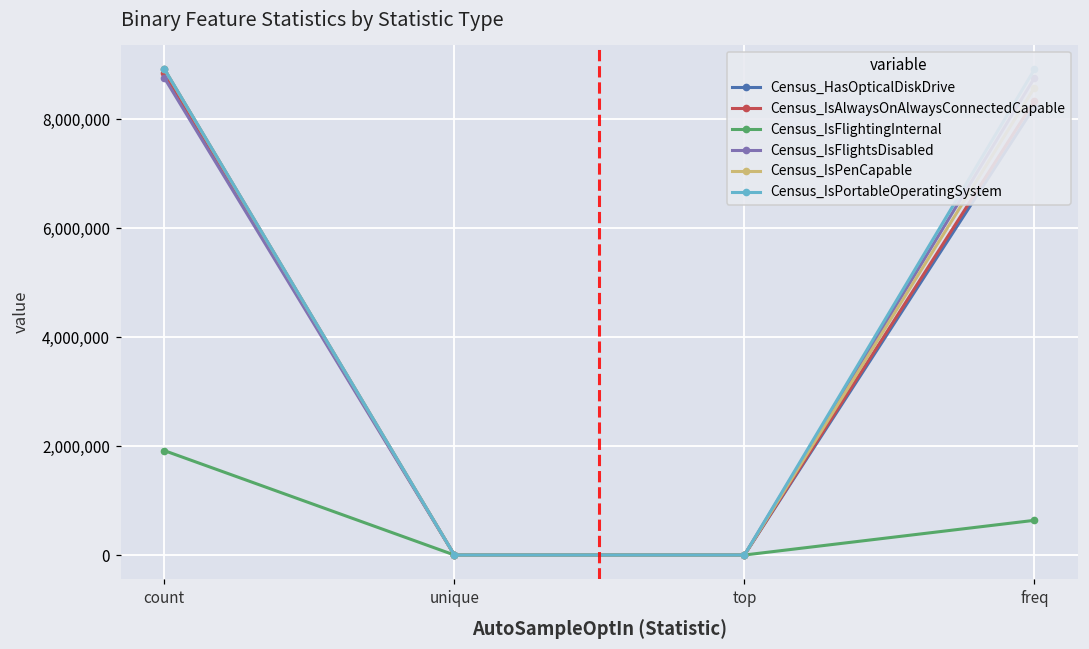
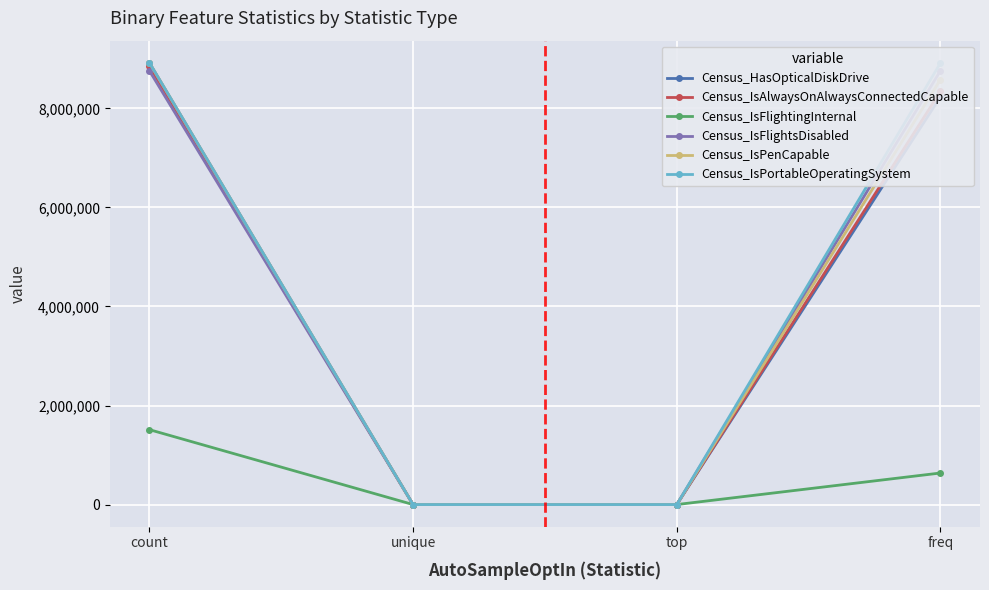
Census_IsFlightingInternal, count: 1,900,000 -> 1,500,000
